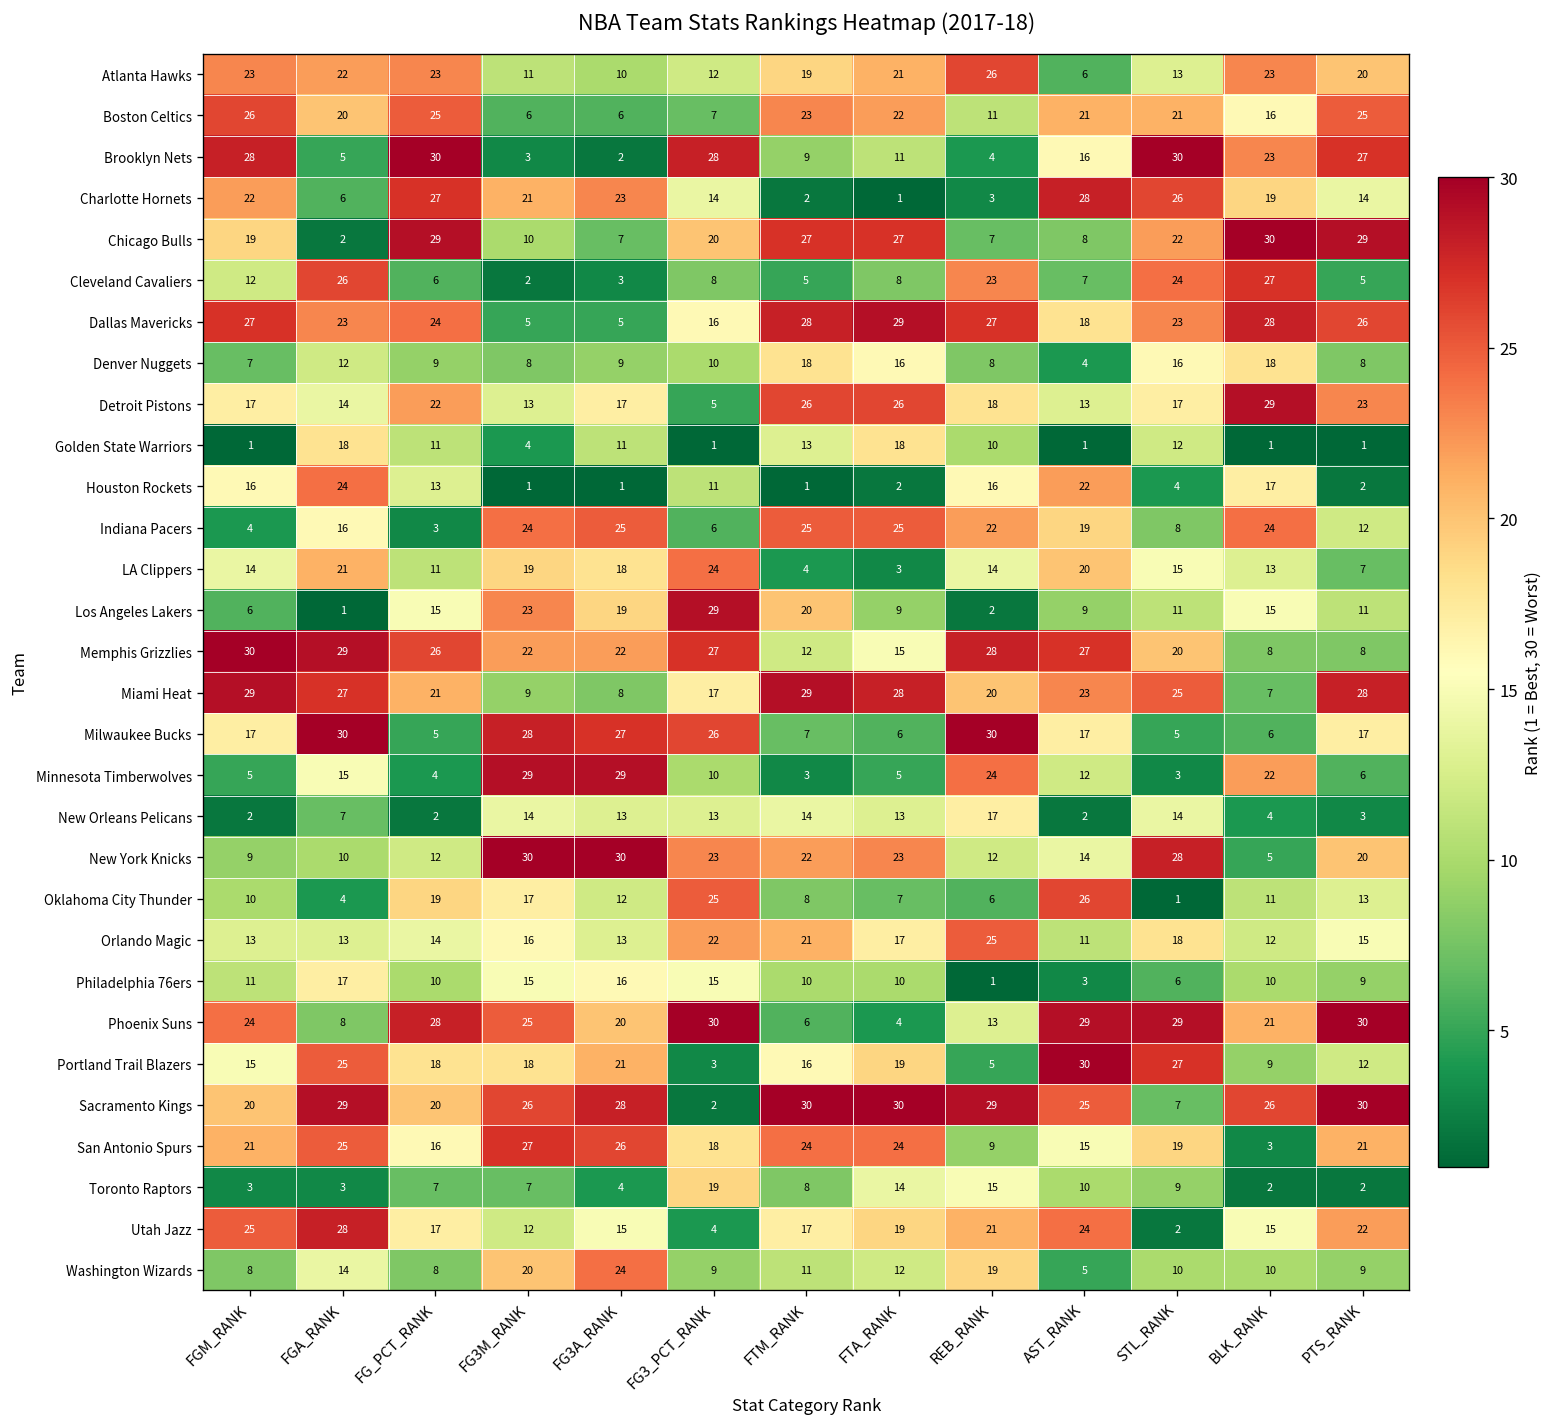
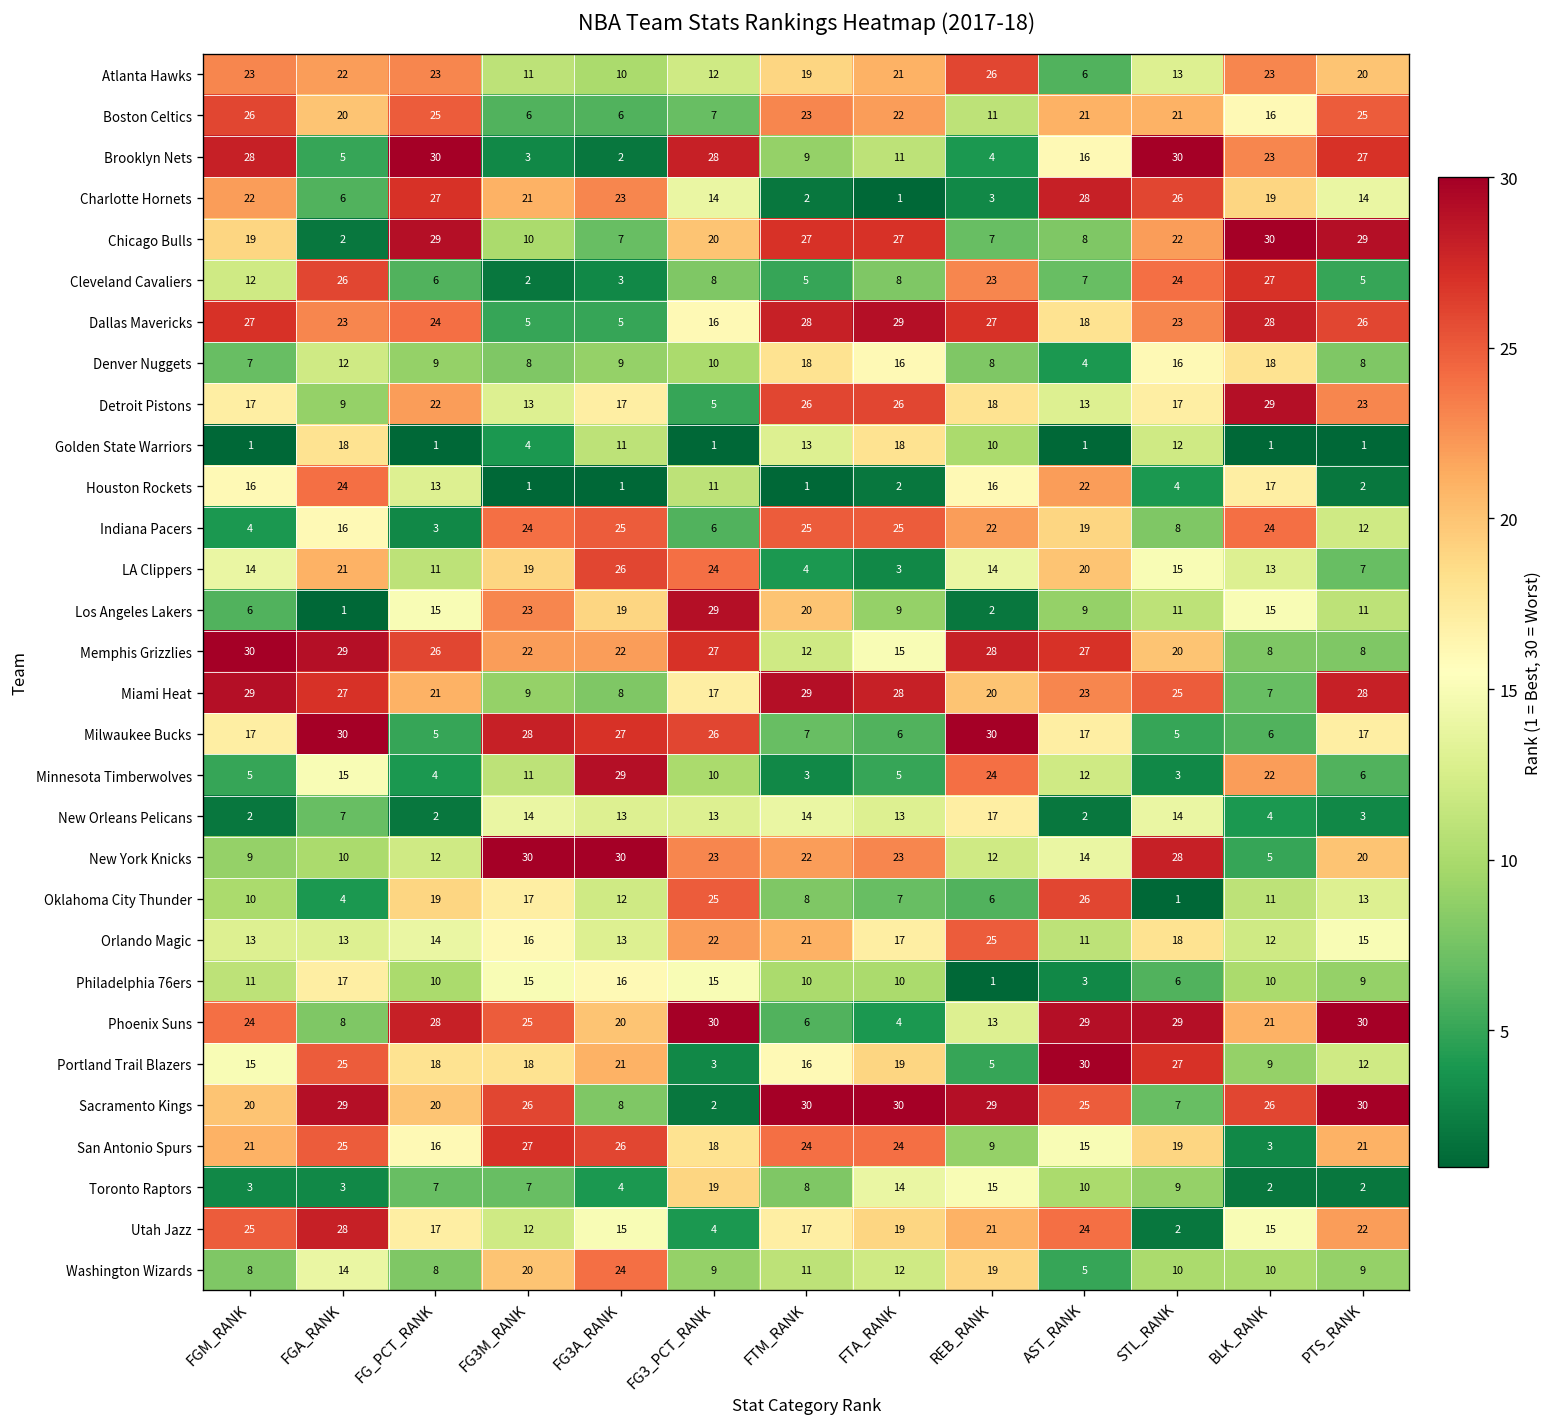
Detroit Pistons, FGA_RANK: 14 -> 9
Golden State Warriors, FG_PCT_RANK: 11 -> 1
LA Clippers, FG3A_RANK: 18 -> 26
Minnesota Timberwolves, FG3M_RANK: 29 -> 11
Sacramento Kings, FG3A_RANK: 28 -> 8
